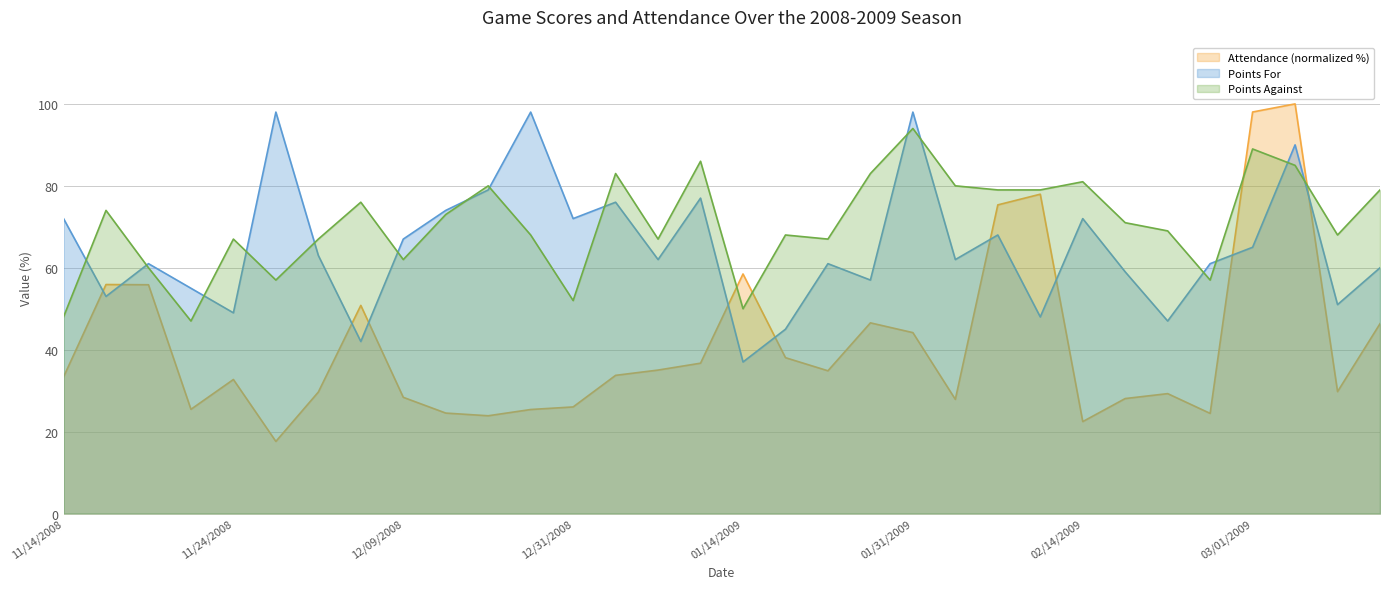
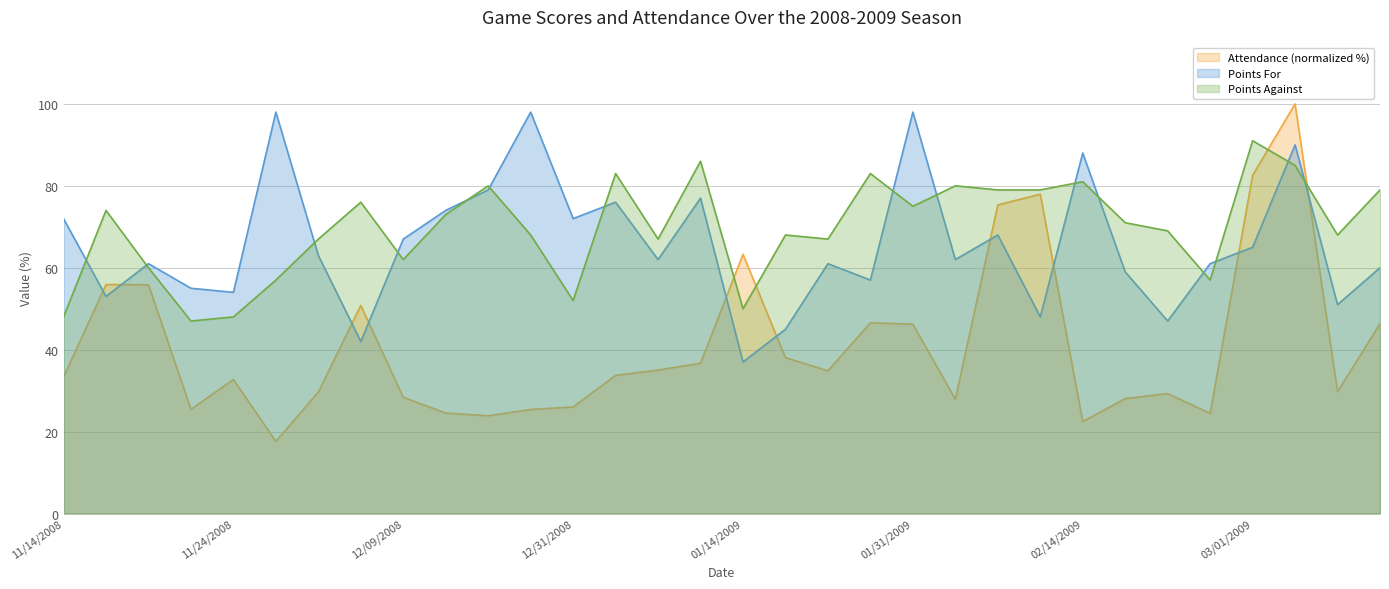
Points For, 11/24/2008: 49 -> 54
Points Against, 11/24/2008: 67 -> 48
Attendance (normalized %), 01/14/2009: 58 -> 63
Attendance (normalized %), 01/31/2009: 44 -> 46
Points Against, 01/31/2009: 94 -> 75
Points For, 02/14/2009: 72 -> 88
Attendance (normalized %), 03/01/2009: 98 -> 83
Points Against, 03/01/2009: 89 -> 91
